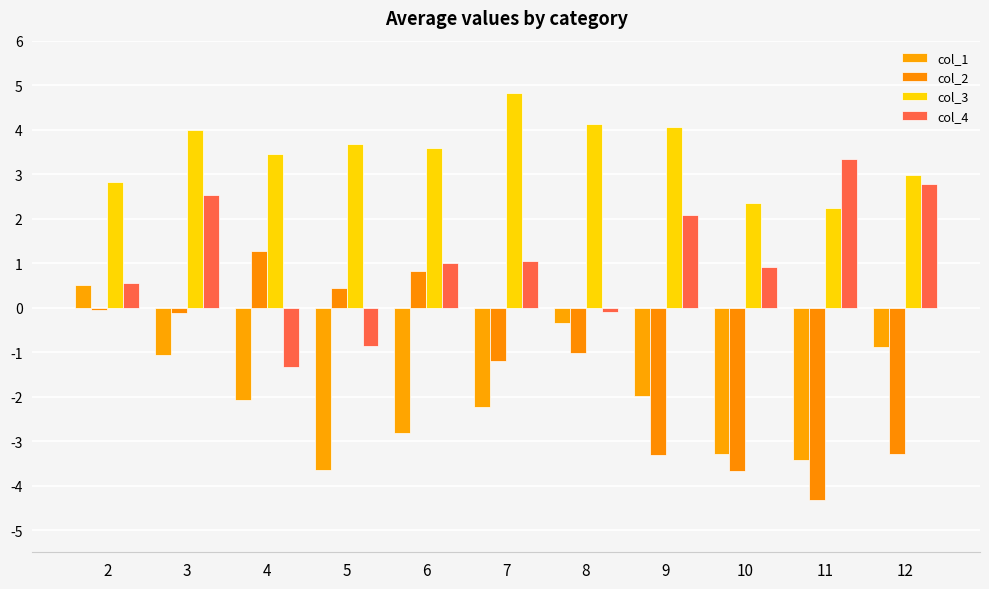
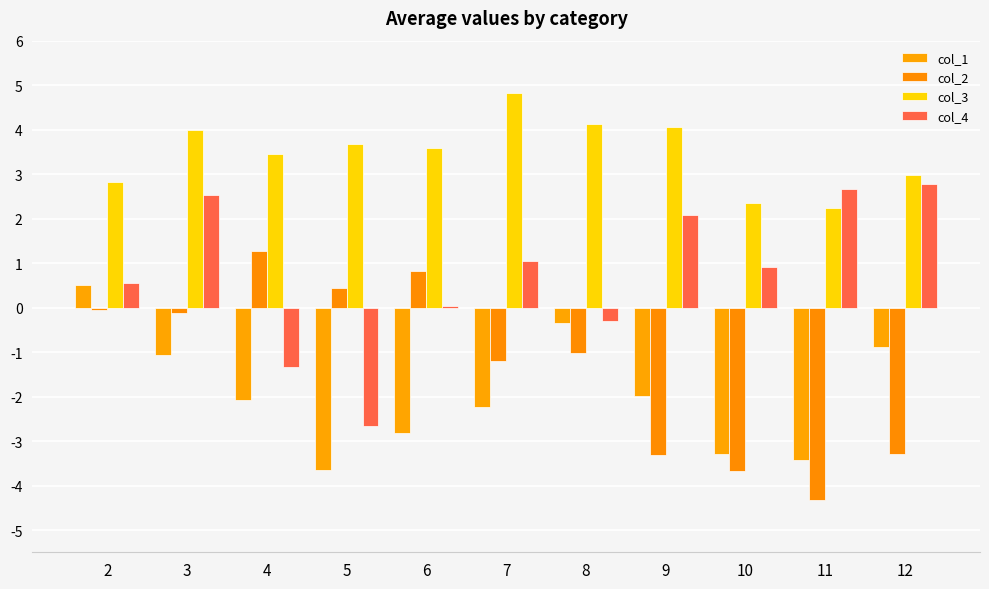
col_4, 5: -0.9 -> -2.7
col_4, 6: 1.0 -> 0.0
col_4, 8: -0.1 -> -0.3
col_4, 11: 3.3 -> 2.7
